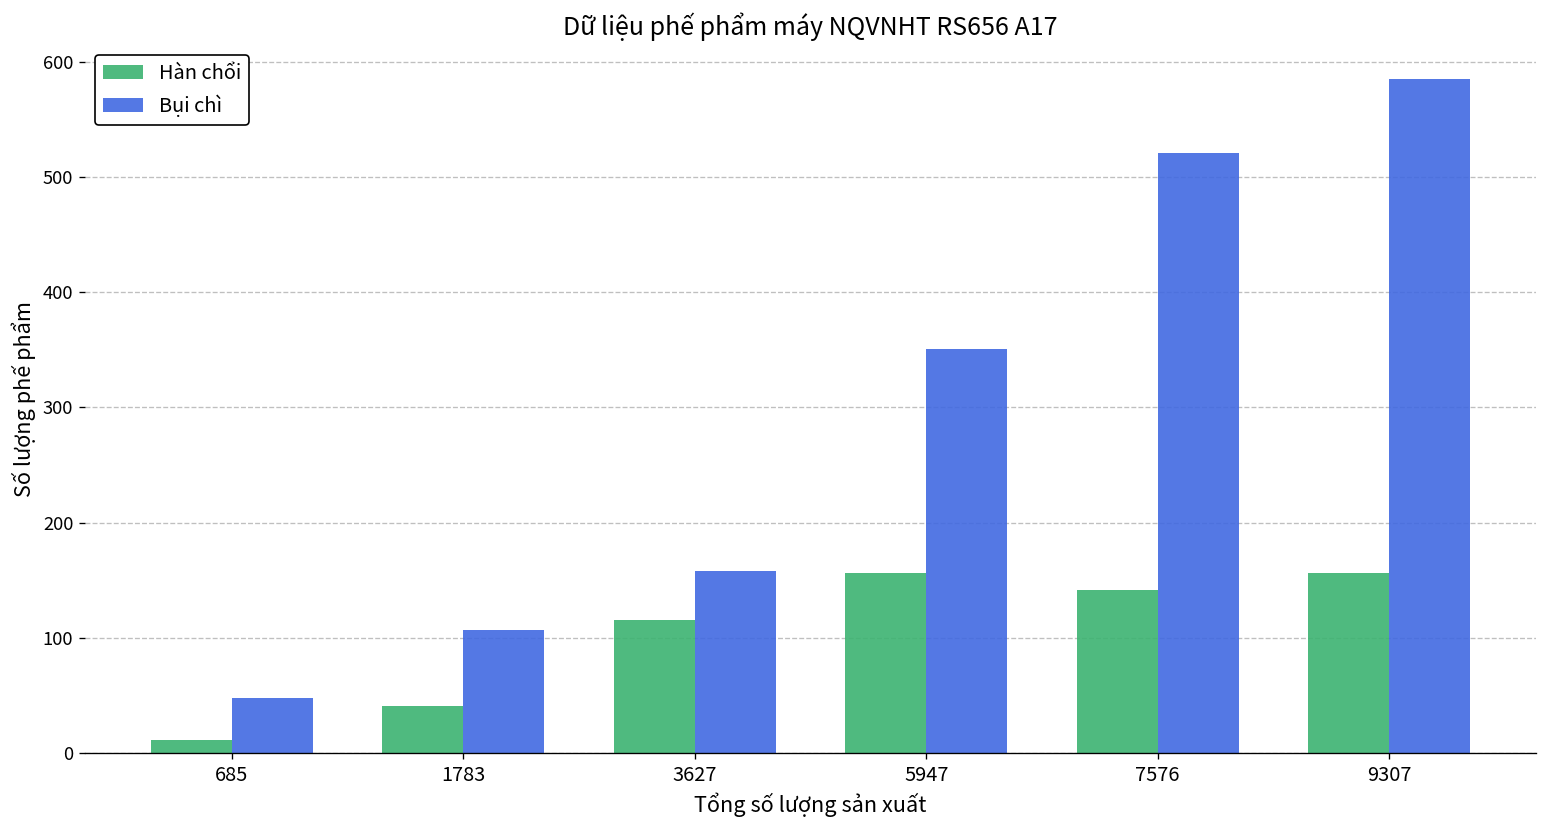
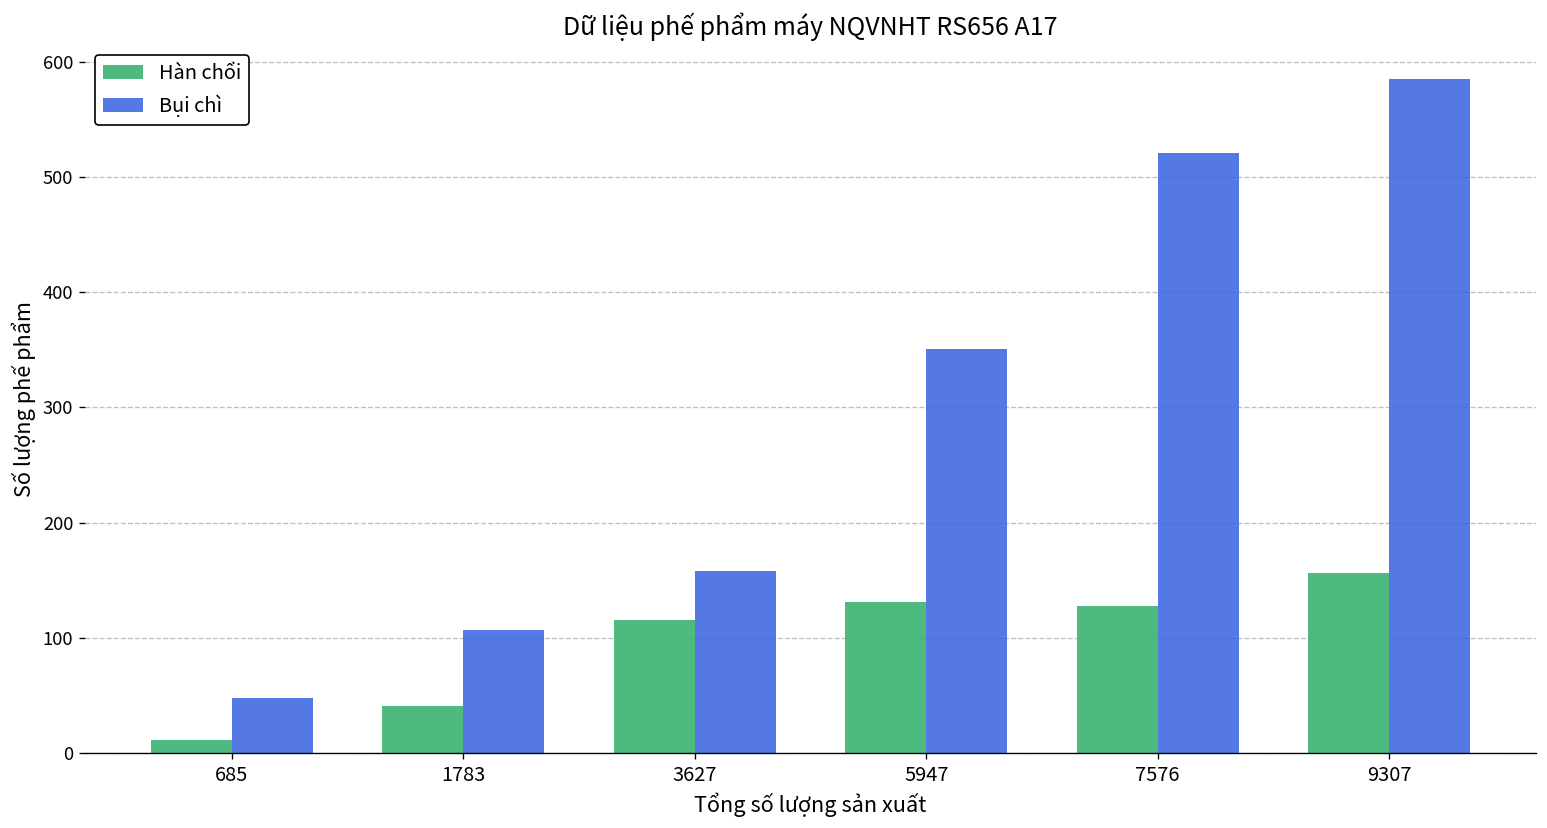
Hàn chổi, 5947: 160 -> 130
Hàn chổi, 7576: 140 -> 130
